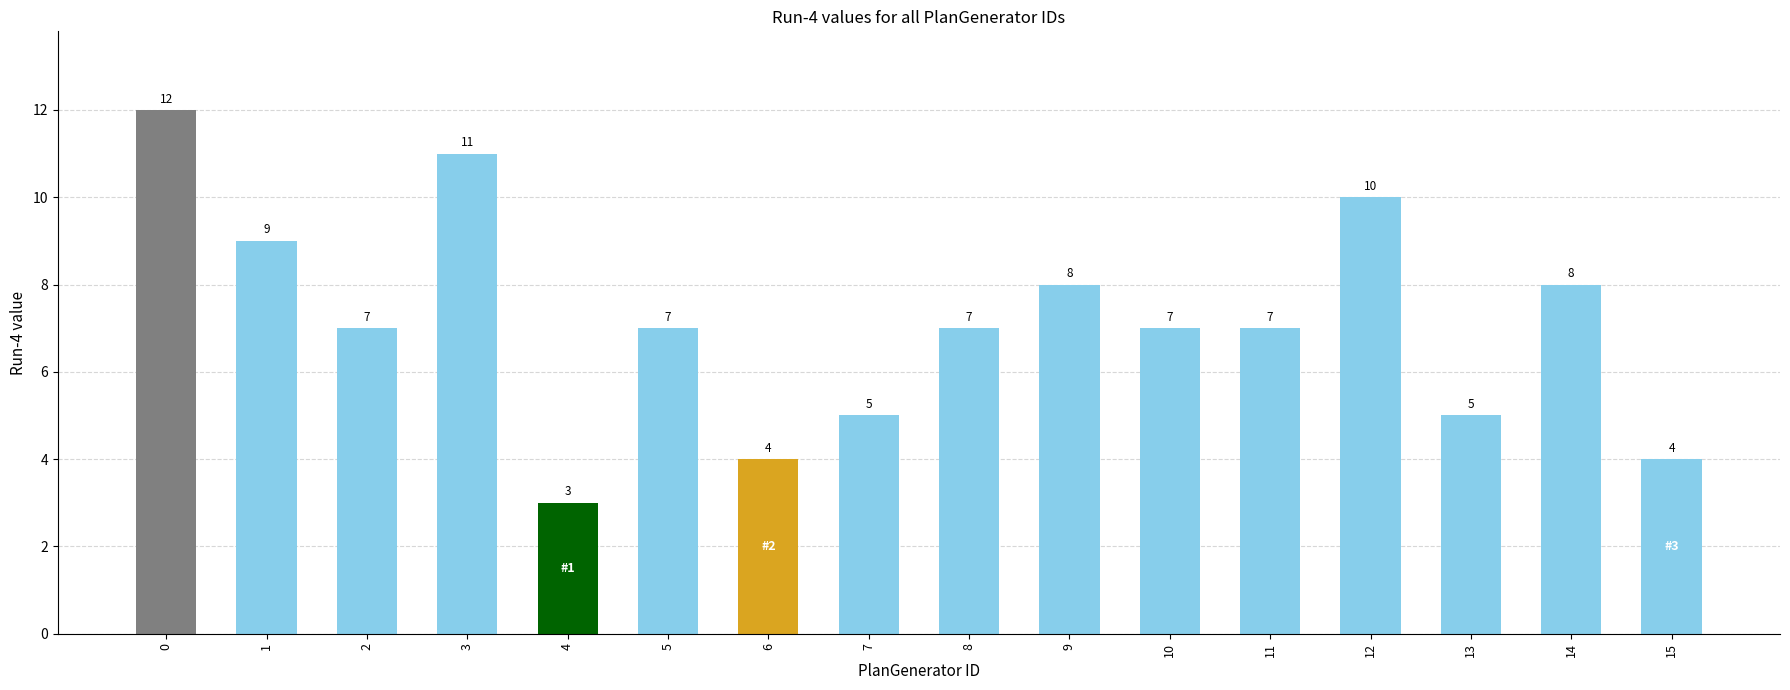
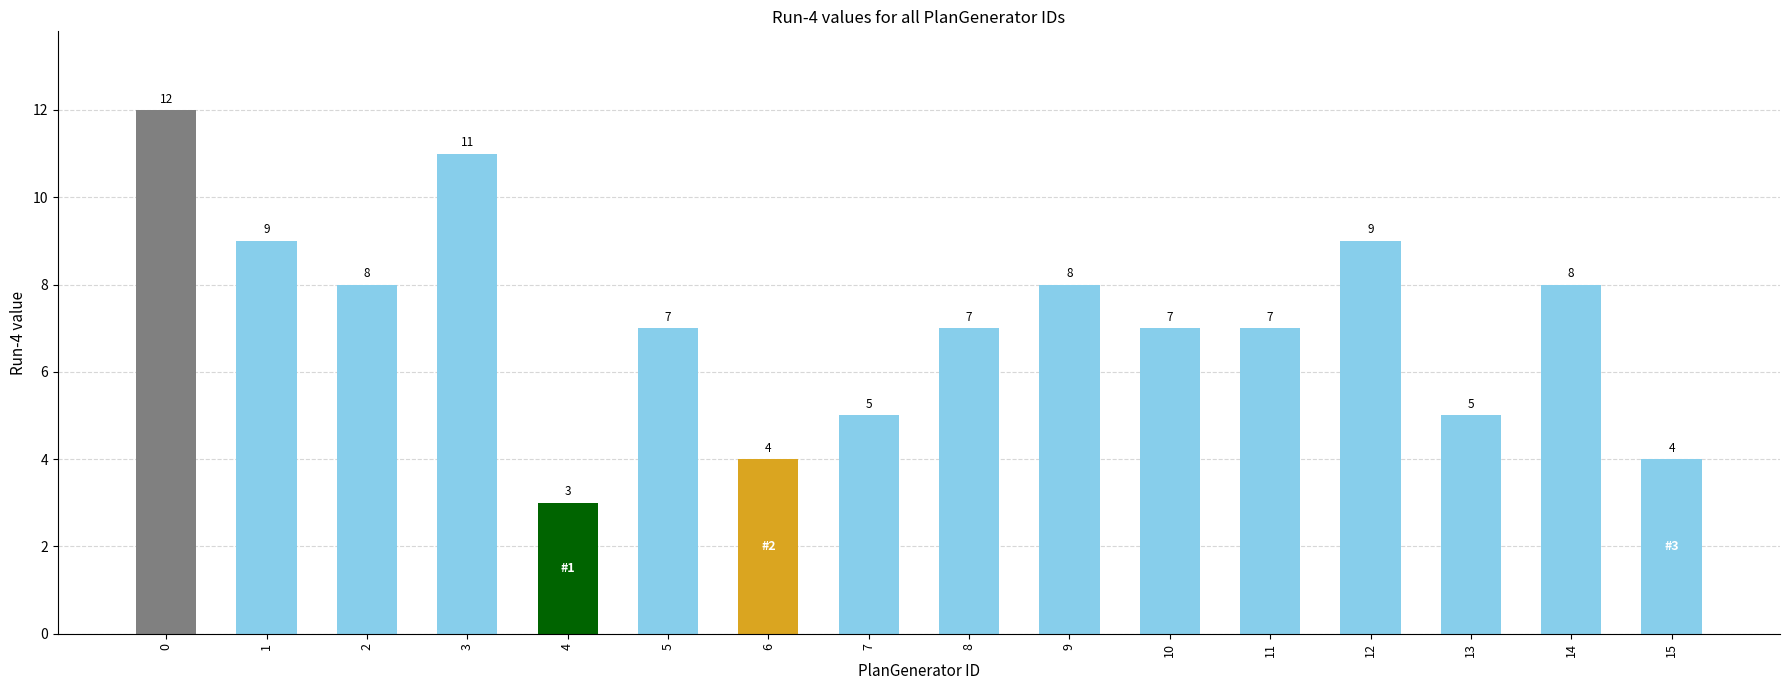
2: 7 -> 8
12: 10 -> 9
